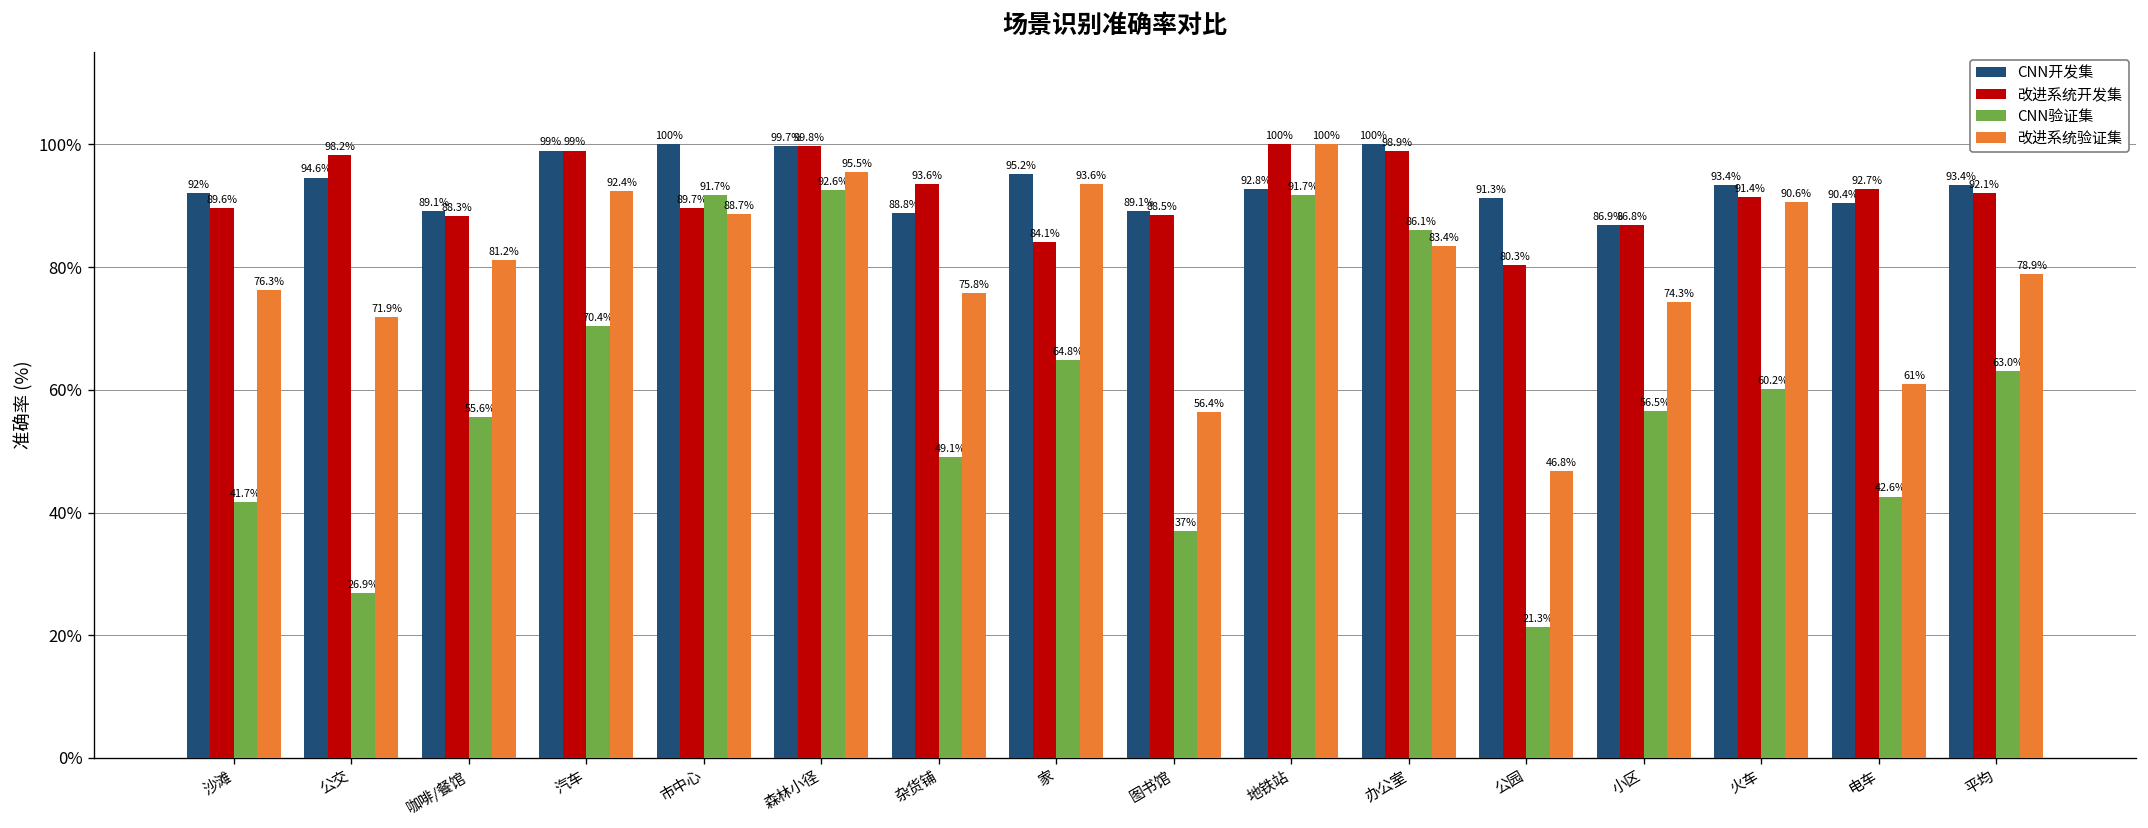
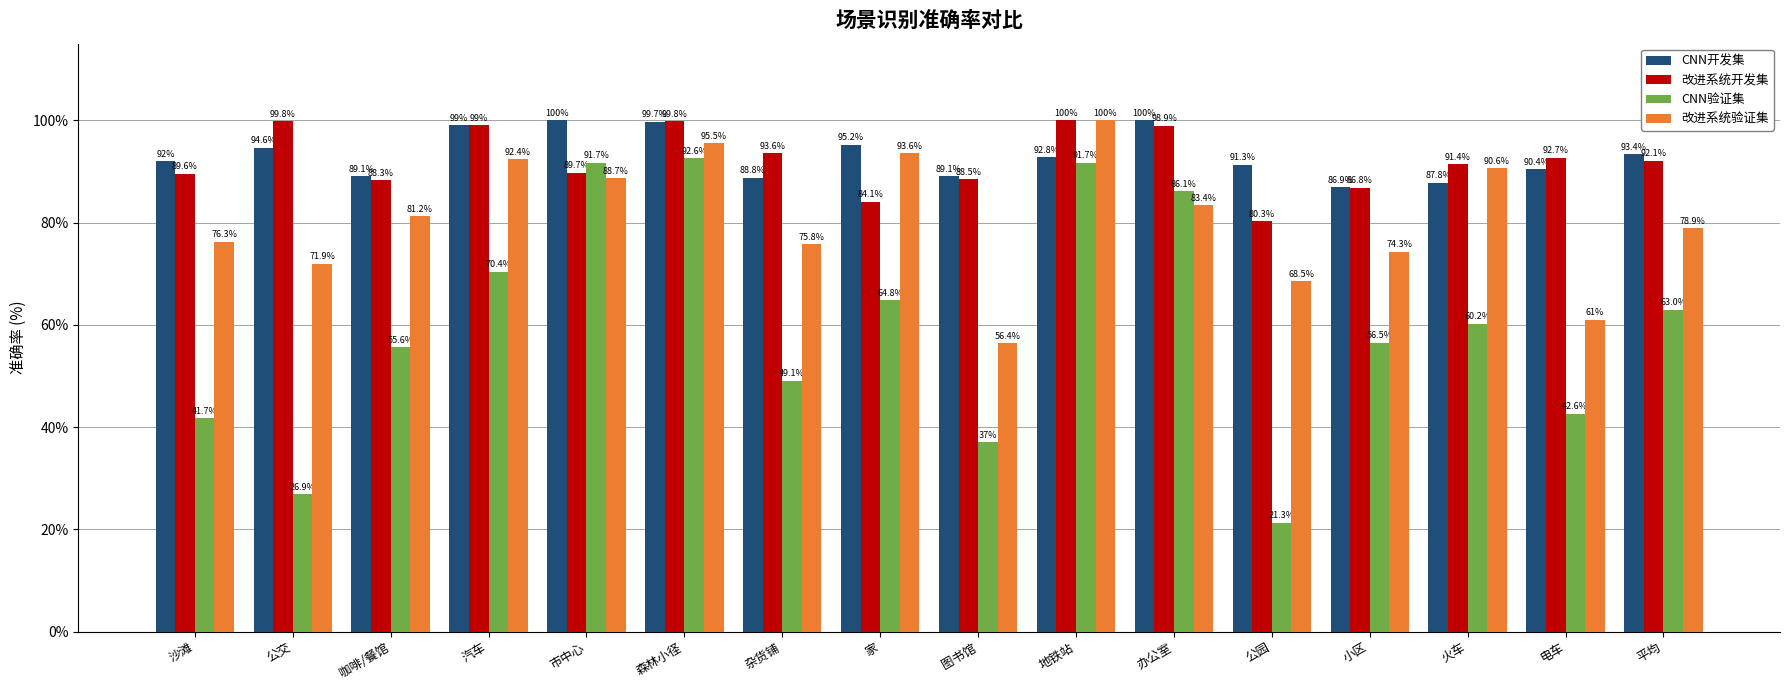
改进系统开发集, 公交: 98.2% -> 99.8%
改进系统验证集, 公园: 46.8% -> 68.5%
CNN开发集, 火车: 93.4% -> 87.8%
